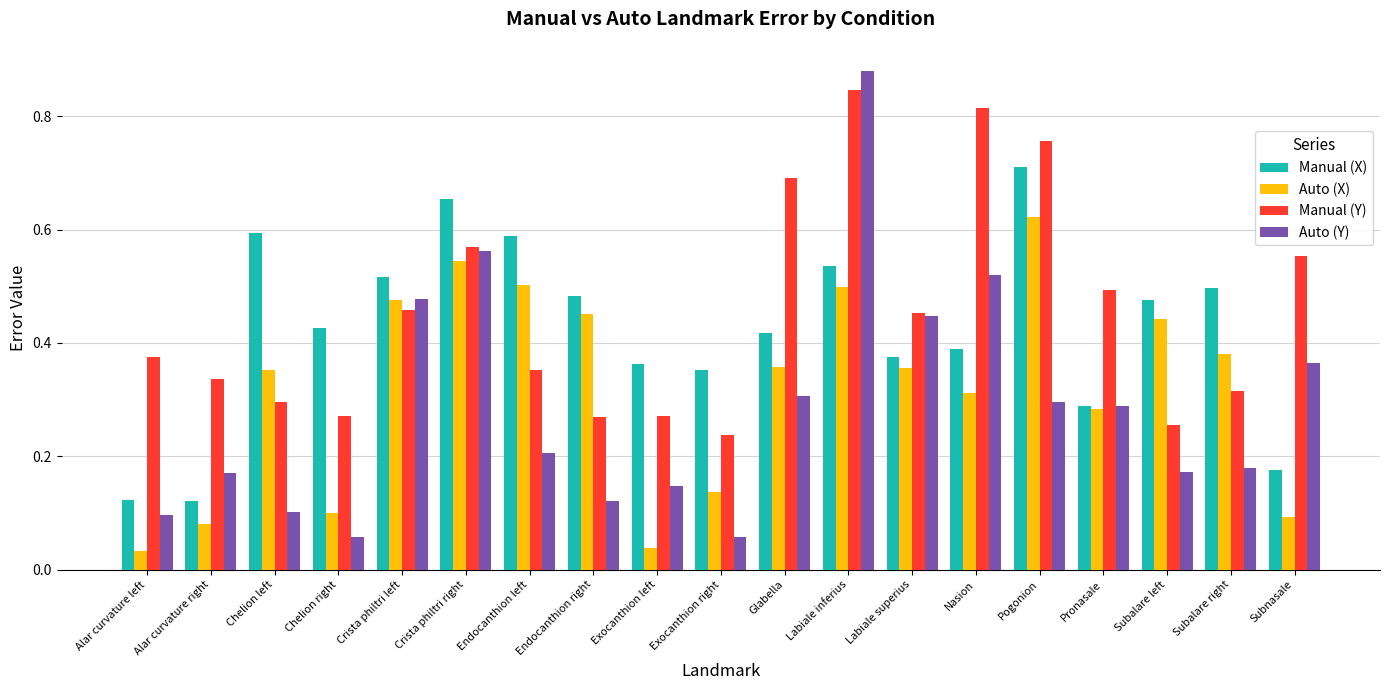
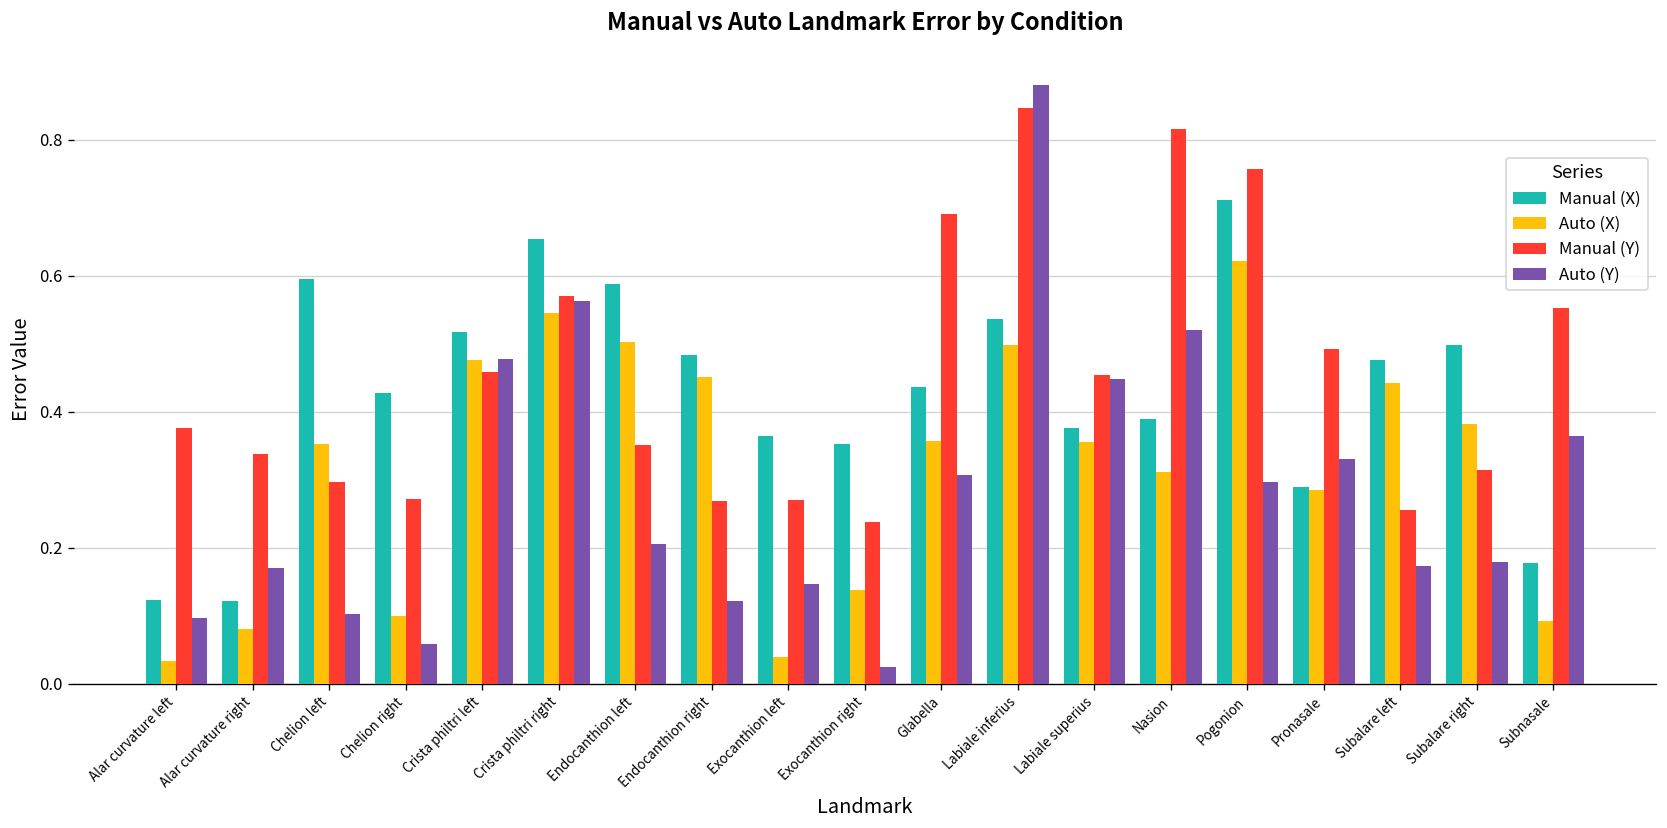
Auto (Y), Exocanthion right: 0.06 -> 0.02
Manual (X), Glabella: 0.42 -> 0.44
Auto (Y), Pronasale: 0.29 -> 0.33
